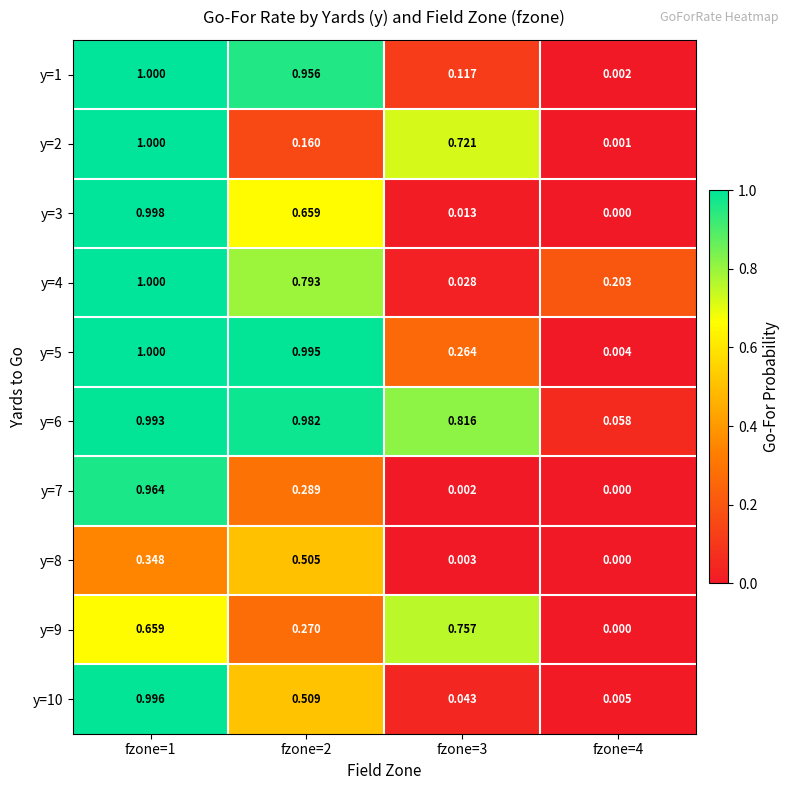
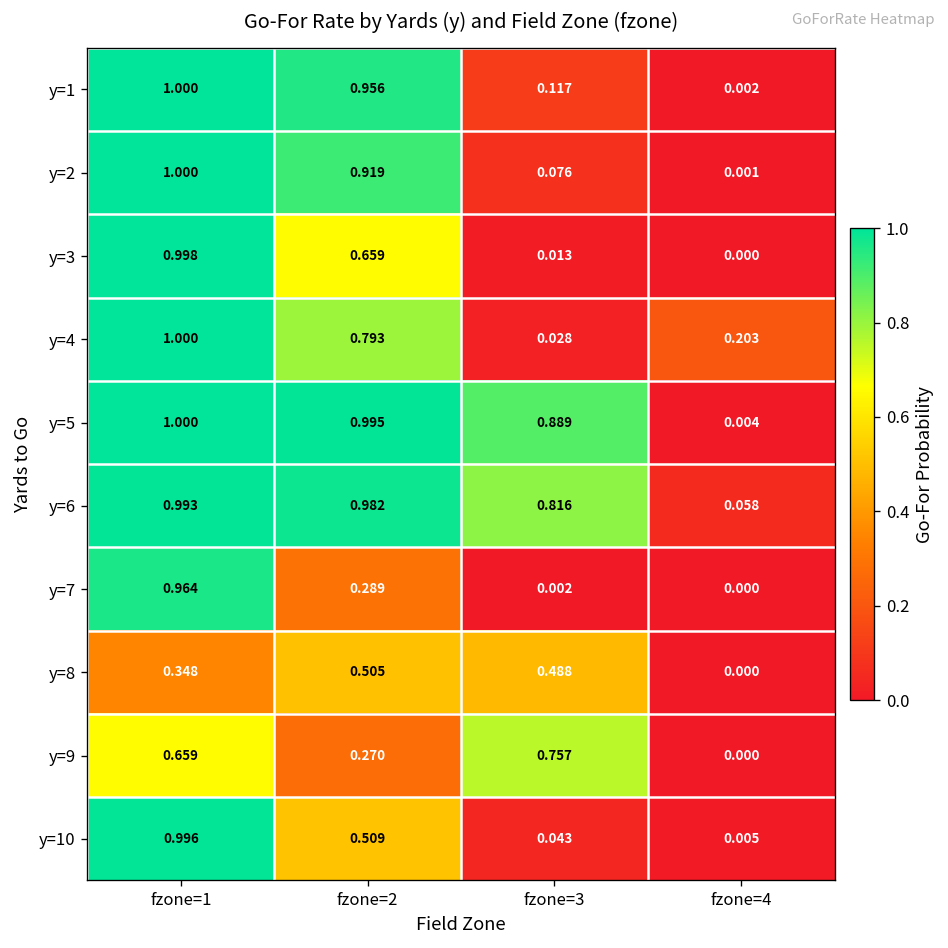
y=2, fzone=2: 0.160 -> 0.919
y=2, fzone=3: 0.721 -> 0.076
y=5, fzone=3: 0.264 -> 0.889
y=8, fzone=3: 0.003 -> 0.488
